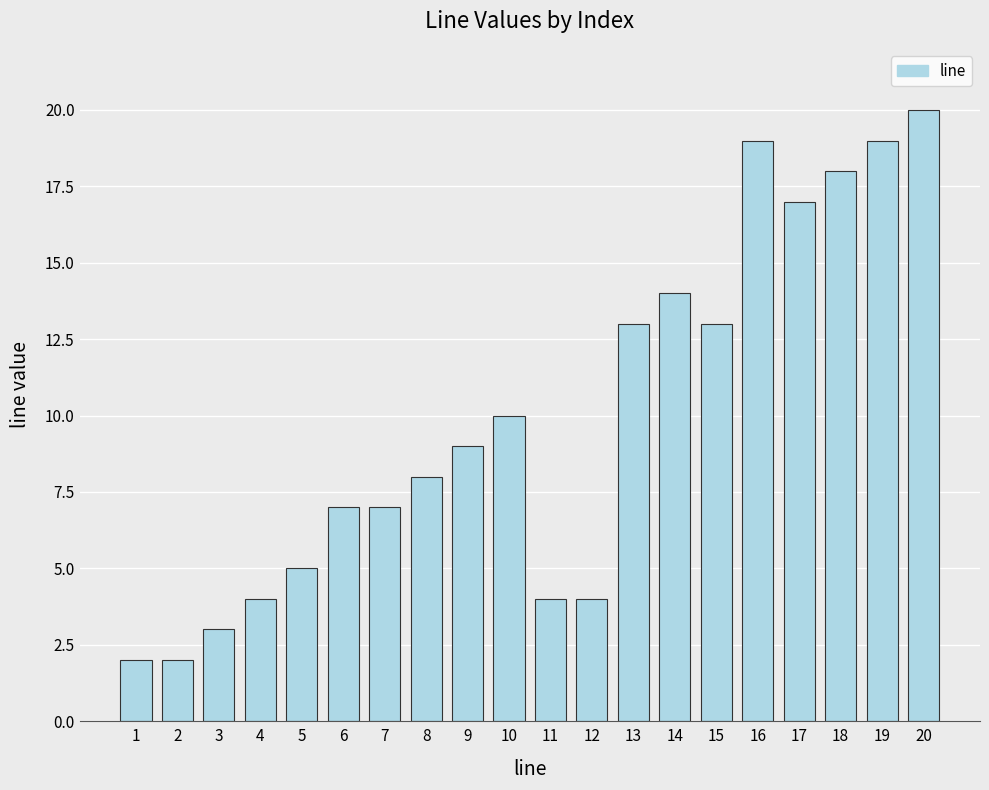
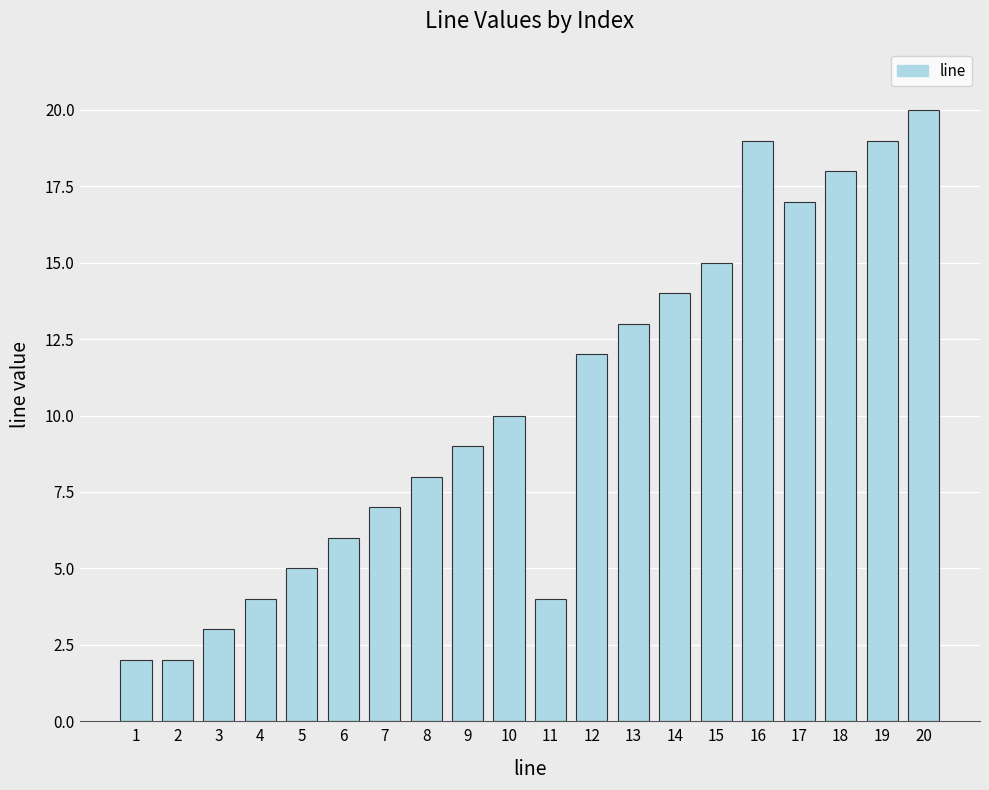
6: 7 -> 6
12: 4 -> 12
15: 13 -> 15
